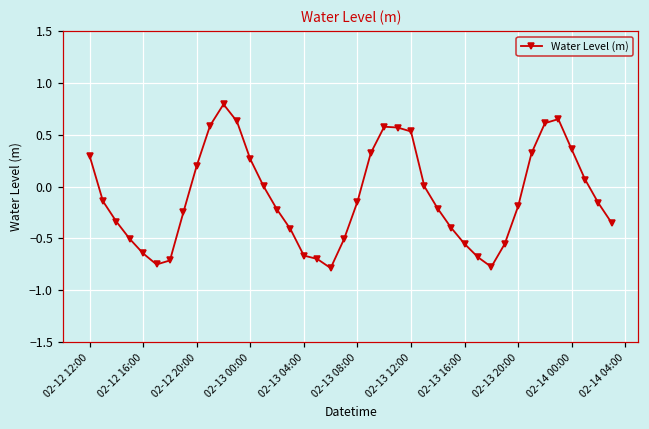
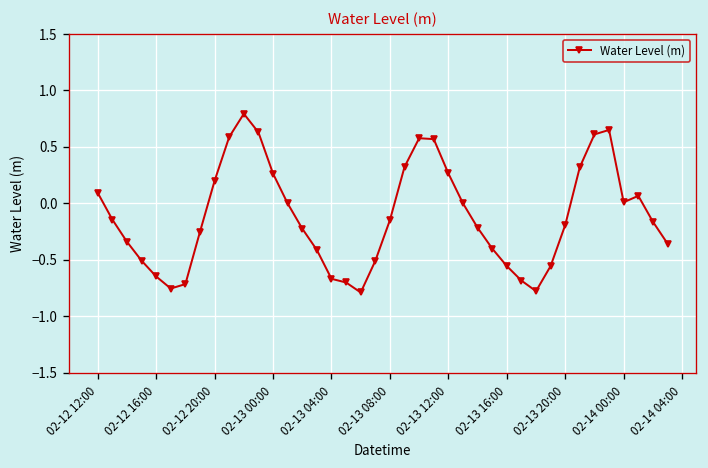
02-12 12:00: 0.3 -> 0.1
02-13 12:00: 0.5 -> 0.3
02-14 00:00: 0.4 -> 0.0
